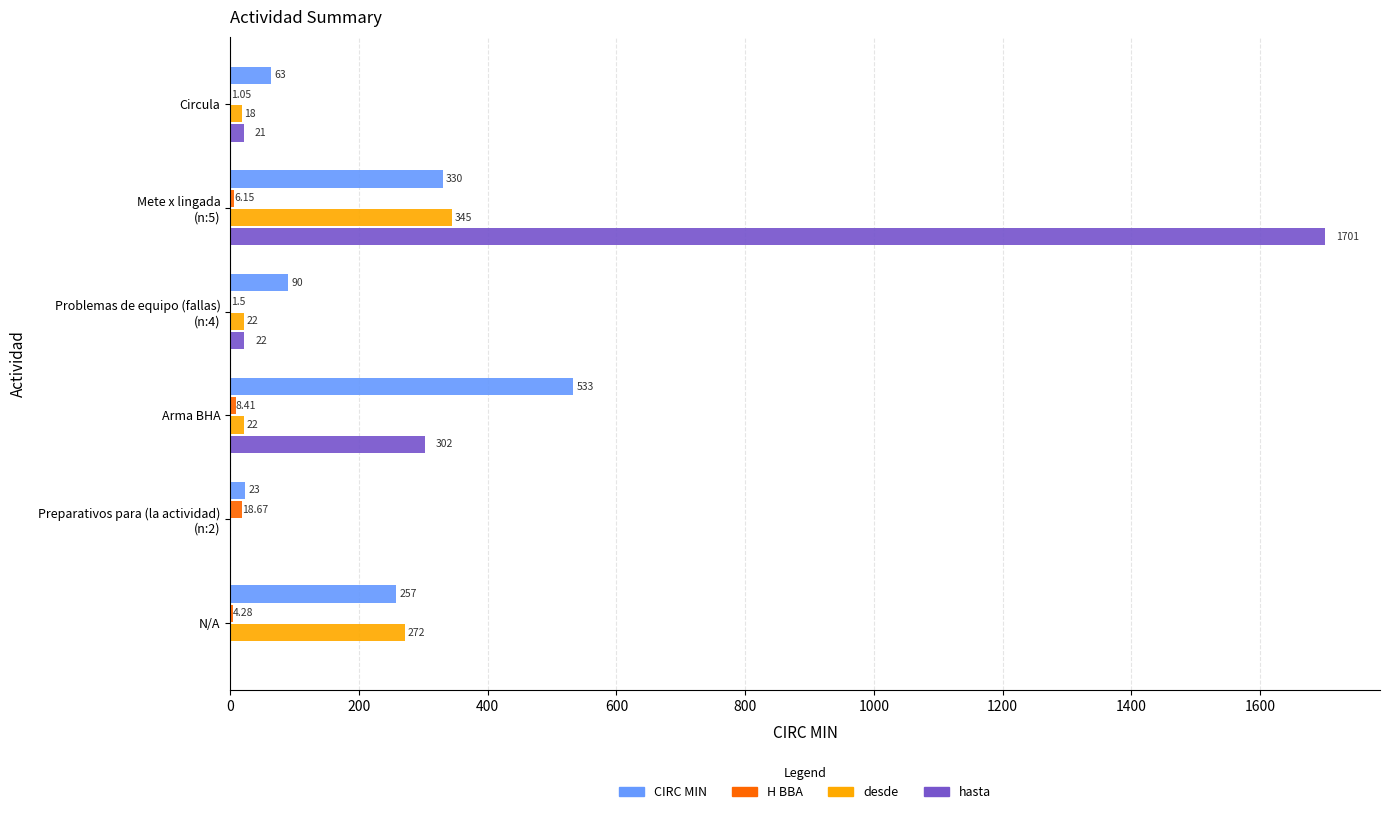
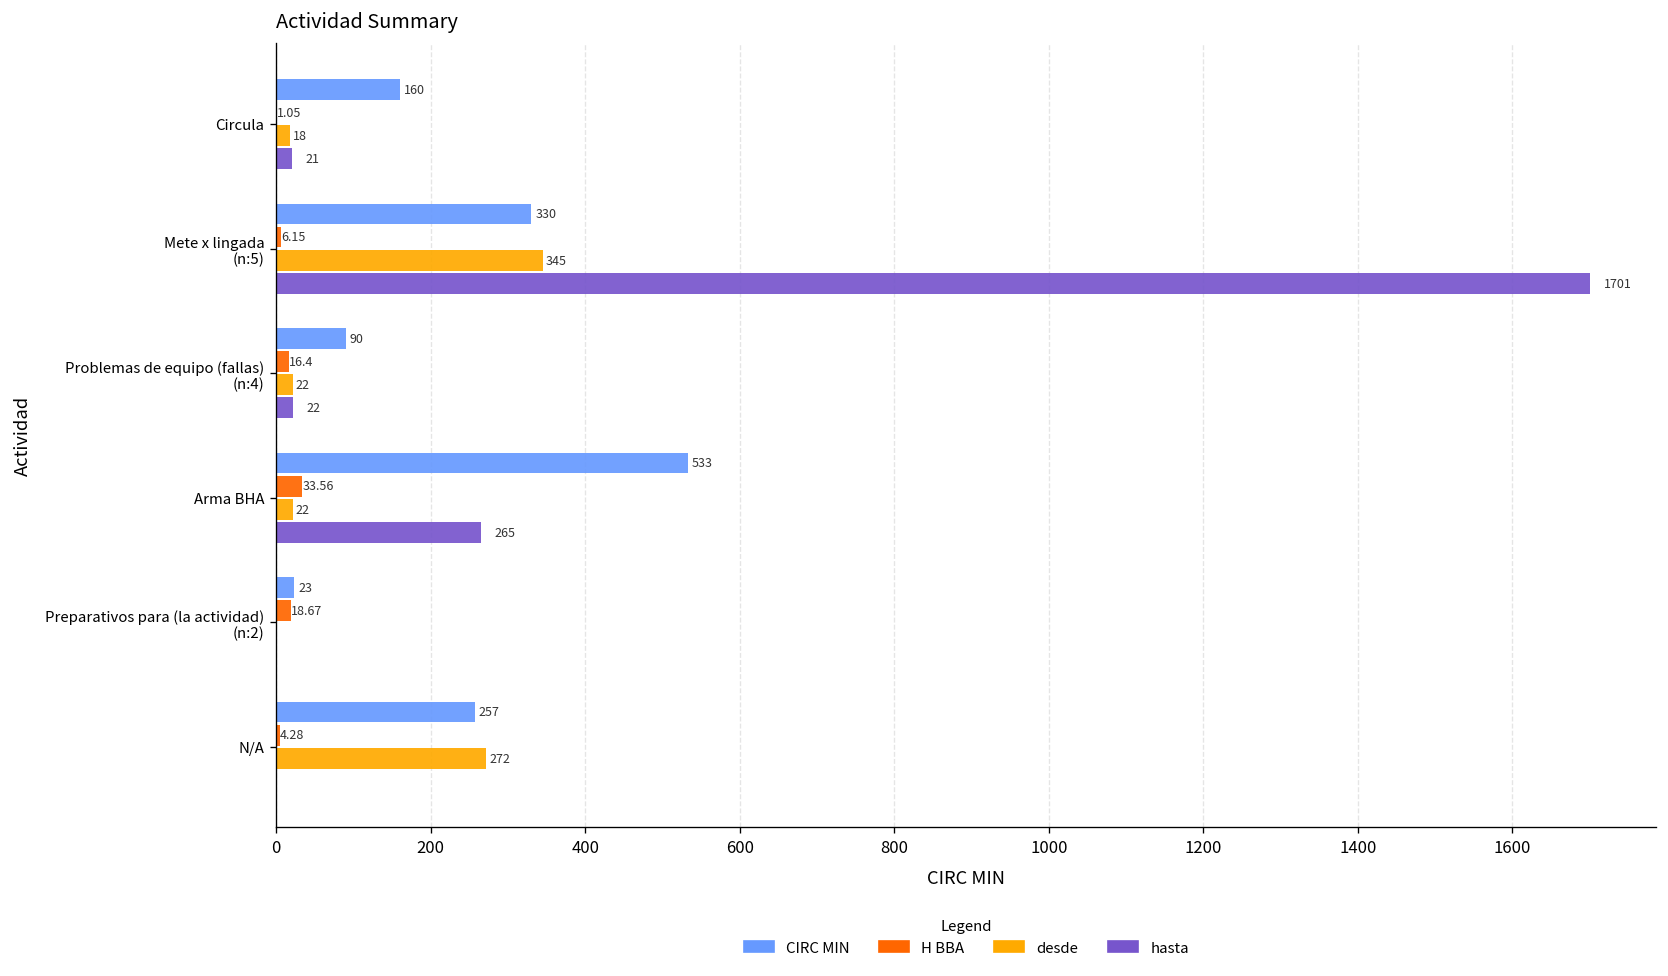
CIRC MIN, Circula: 63 -> 160
H BBA, Problemas de equipo (fallas) (n:4): 1.5 -> 16.4
H BBA, Arma BHA: 8.41 -> 33.56
hasta, Arma BHA: 302 -> 265
